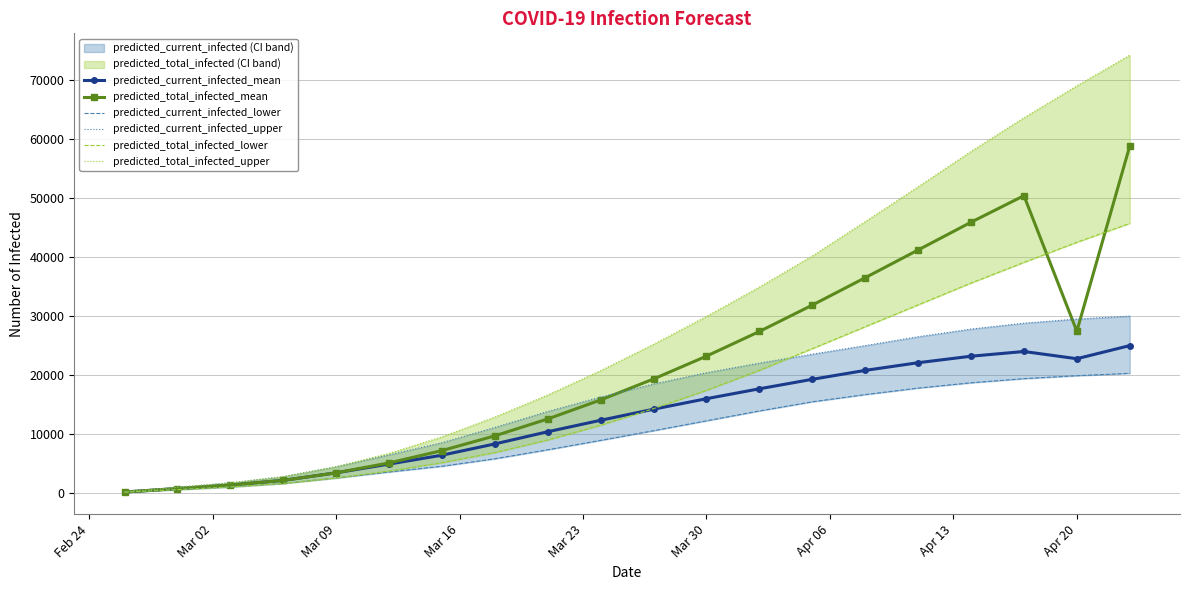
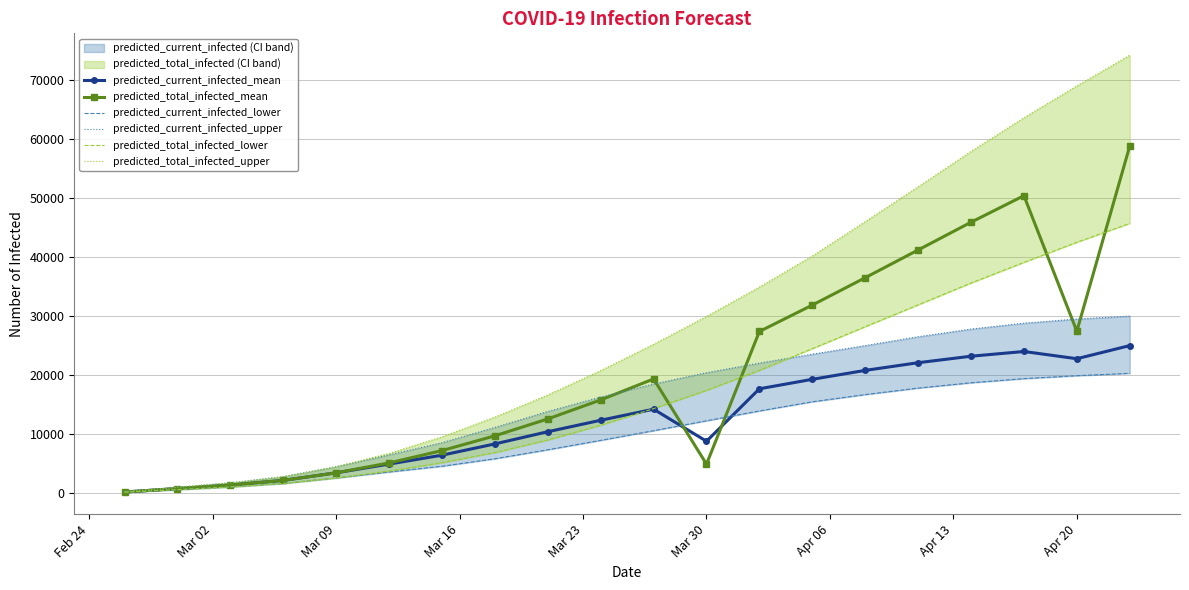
predicted_current_infected_mean, Mar 30: 16000 -> 9000
predicted_total_infected_mean, Mar 30: 23000 -> 5000
